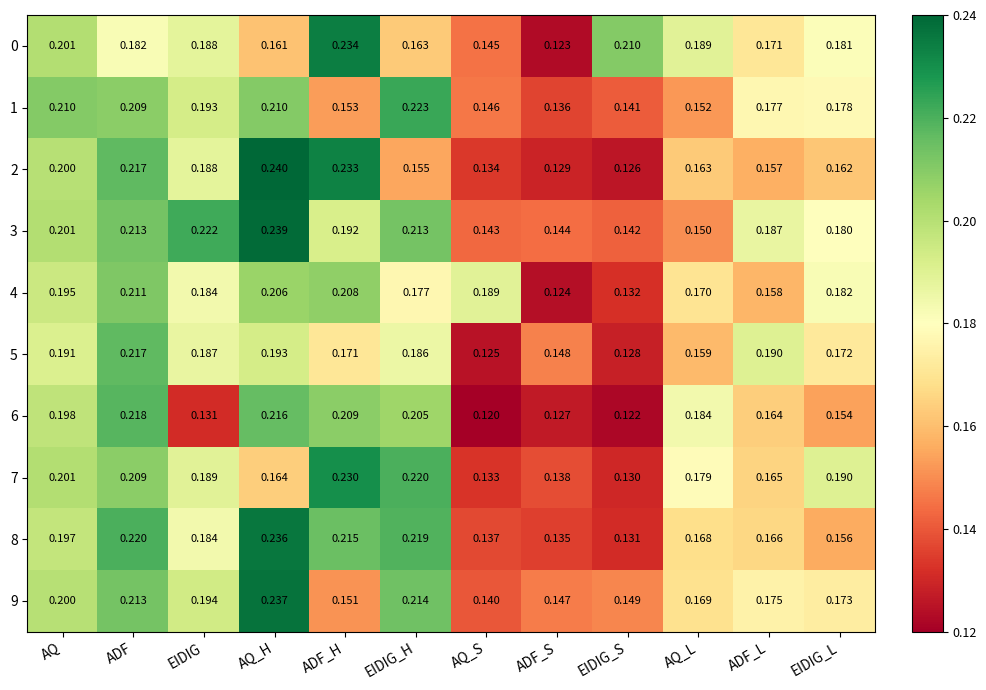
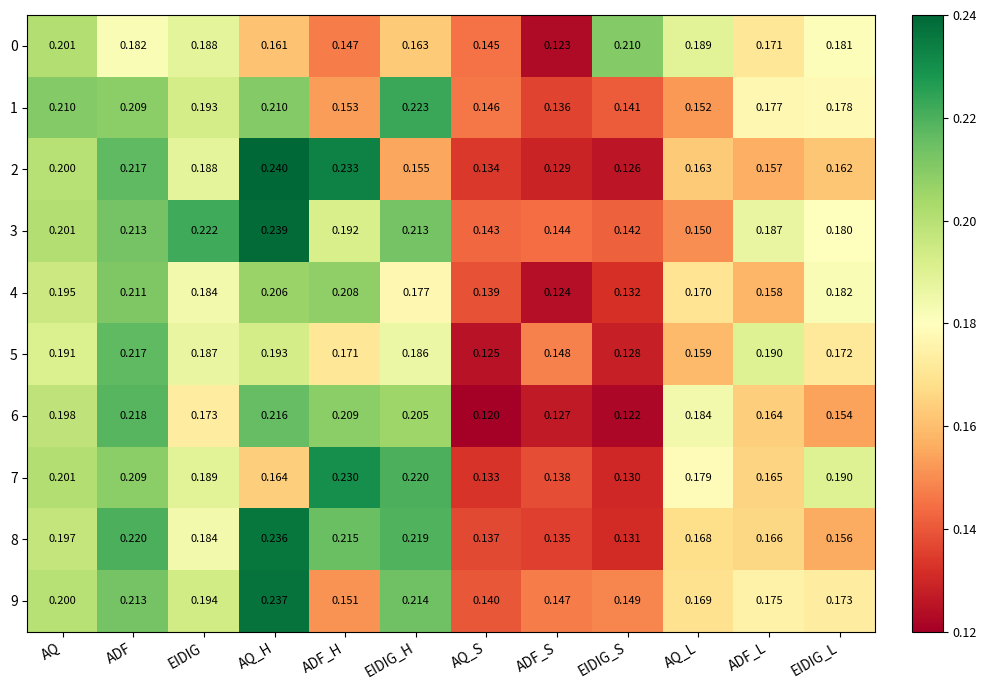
0, ADF_H: 0.234 -> 0.147
4, AQ_S: 0.189 -> 0.139
6, EIDIG: 0.131 -> 0.173
